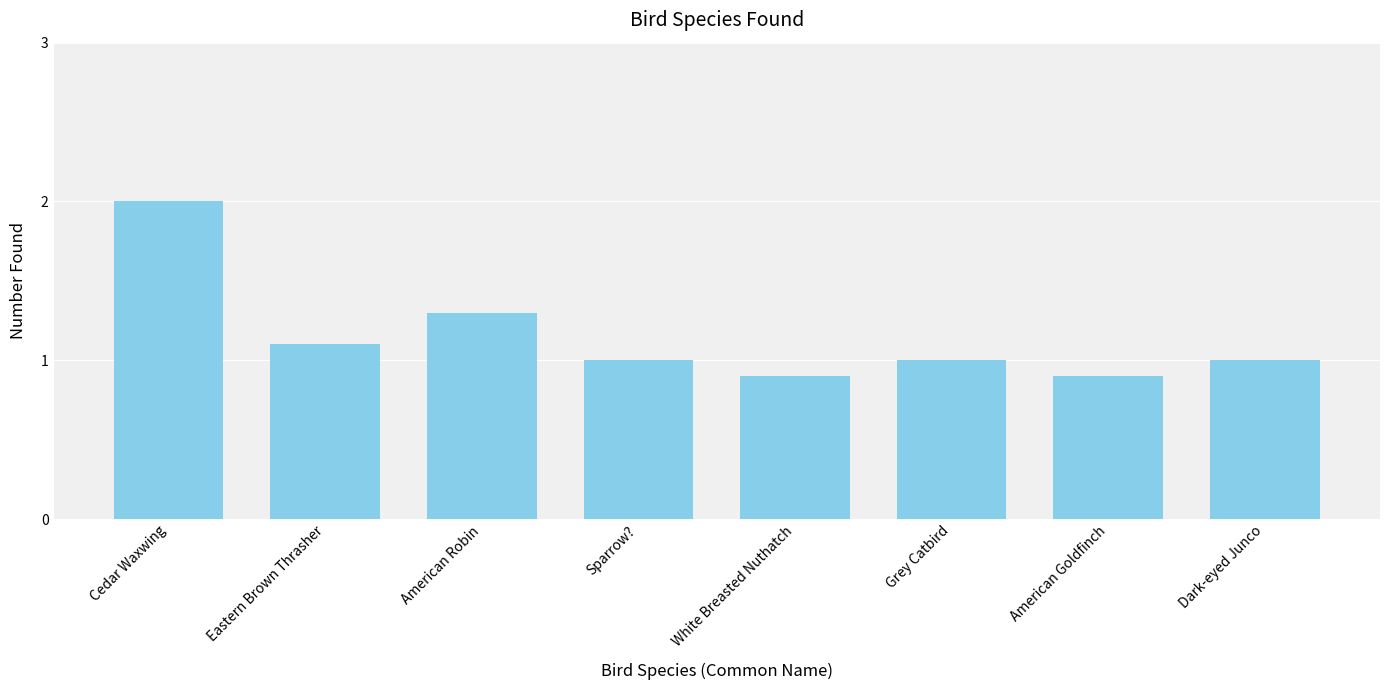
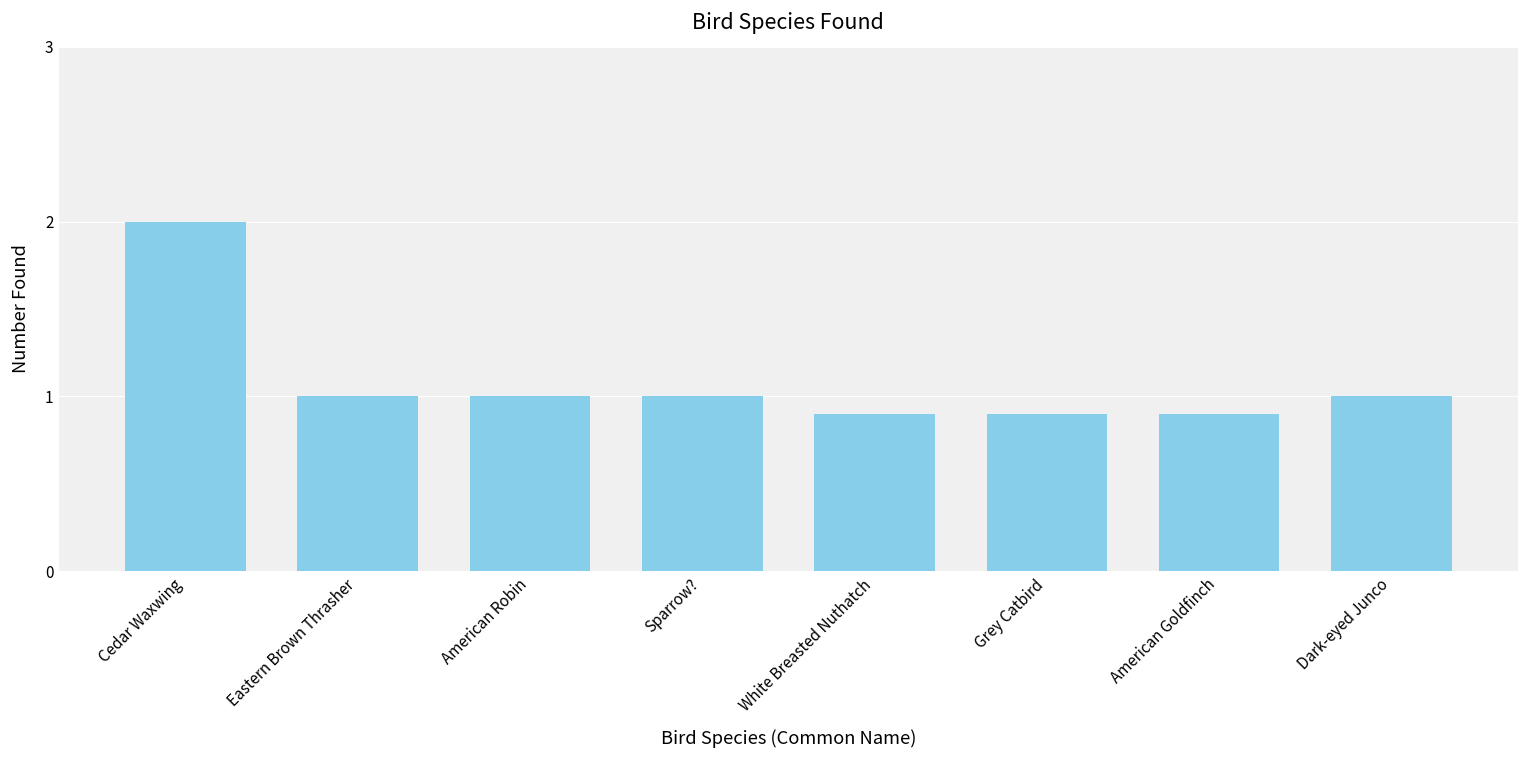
Eastern Brown Thrasher: 1.1 -> 1.0
American Robin: 1.3 -> 1.0
Grey Catbird: 1.0 -> 0.9
